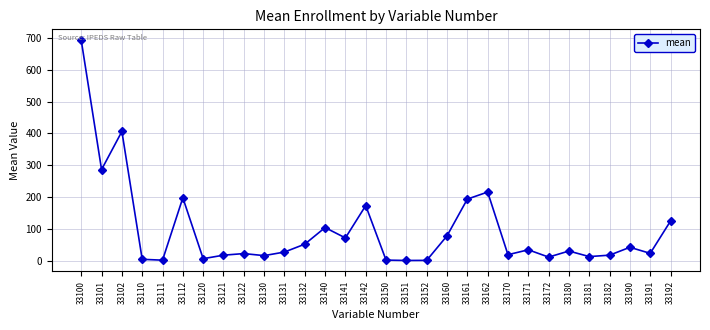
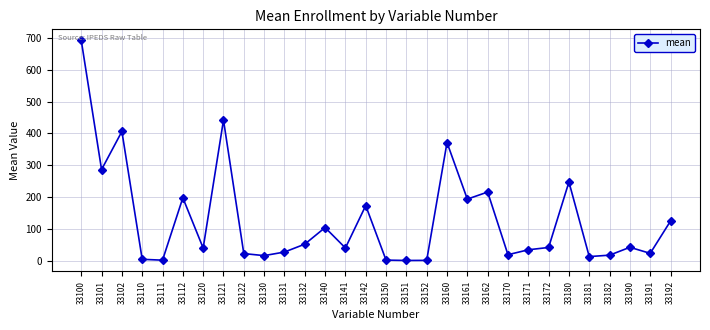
33120: 10 -> 40
33121: 20 -> 440
33141: 70 -> 40
33160: 80 -> 370
33172: 10 -> 40
33180: 30 -> 250
